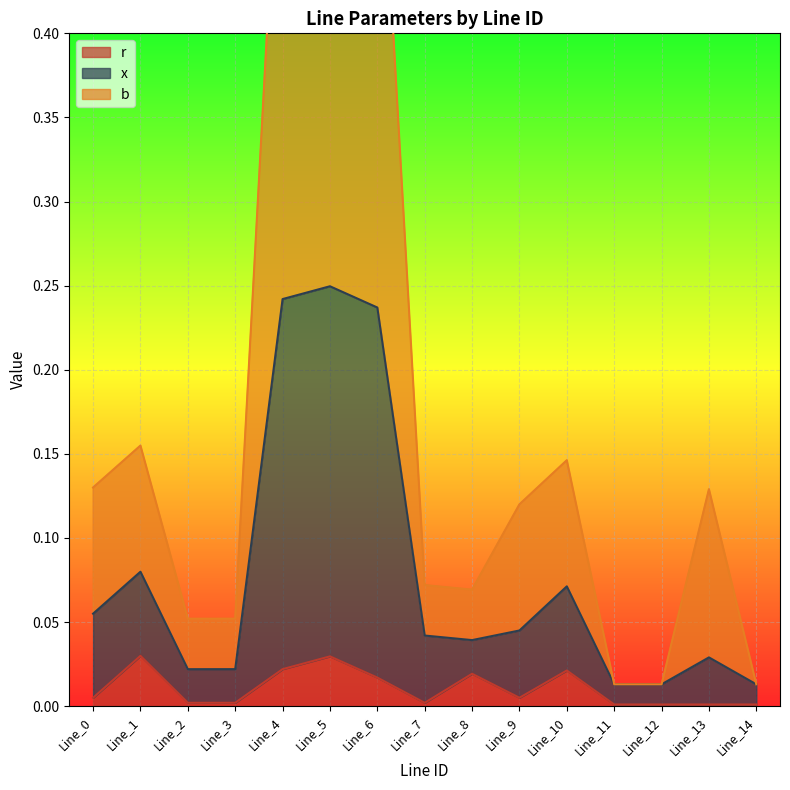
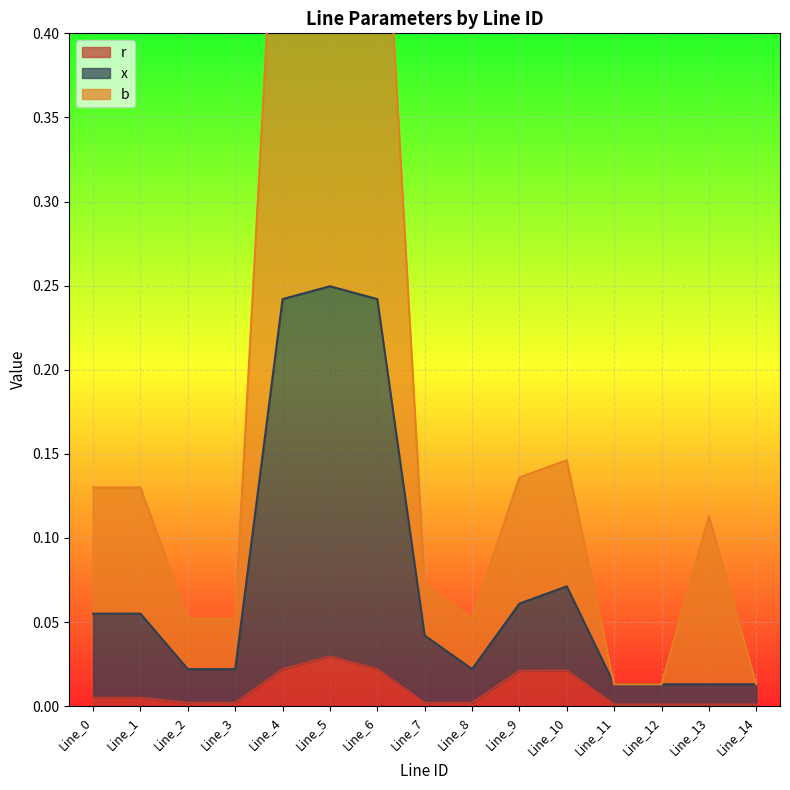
r, Line_1: 0.030 -> 0.005
r, Line_6: 0.017 -> 0.022
r, Line_8: 0.019 -> 0.002
r, Line_9: 0.005 -> 0.021
x, Line_13: 0.028 -> 0.012
